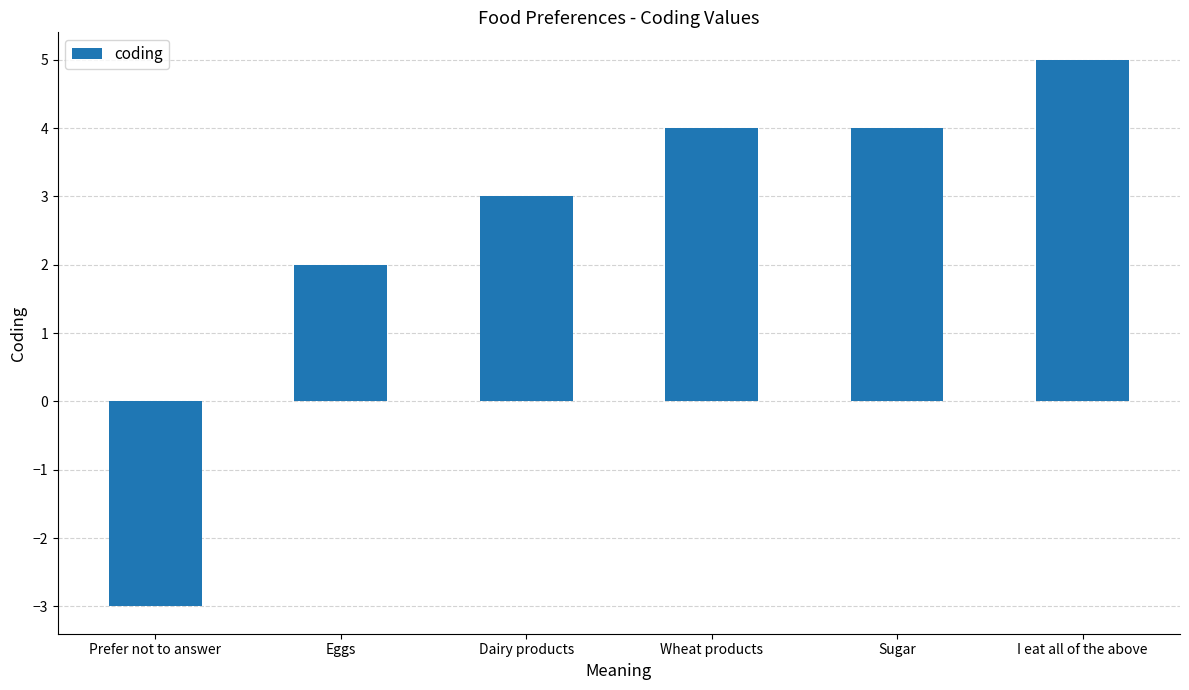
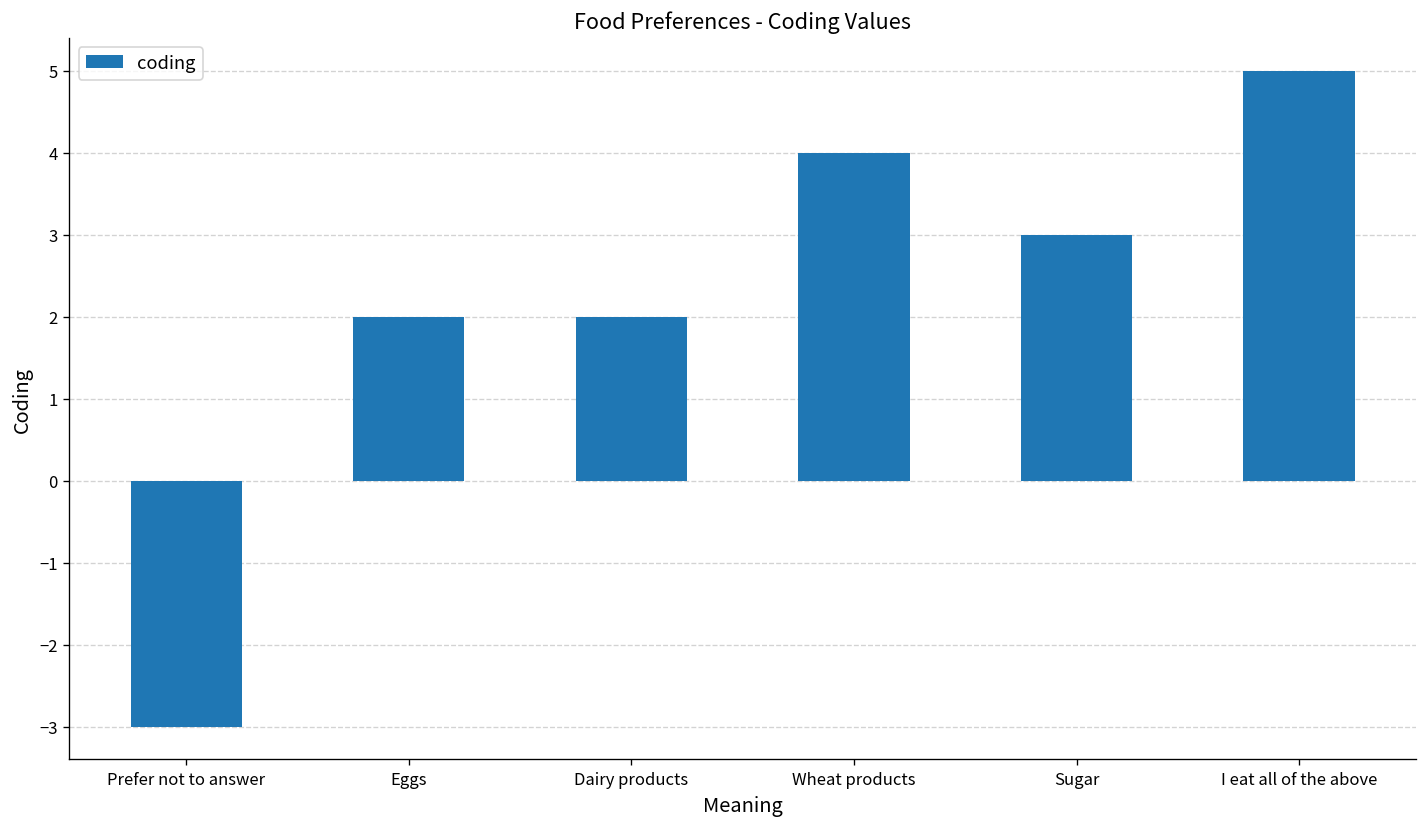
Dairy products: 3 -> 2
Sugar: 4 -> 3
